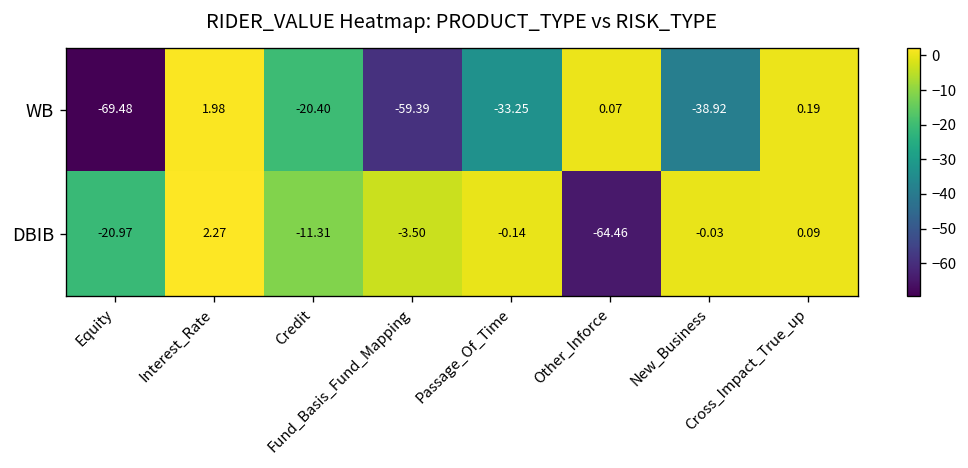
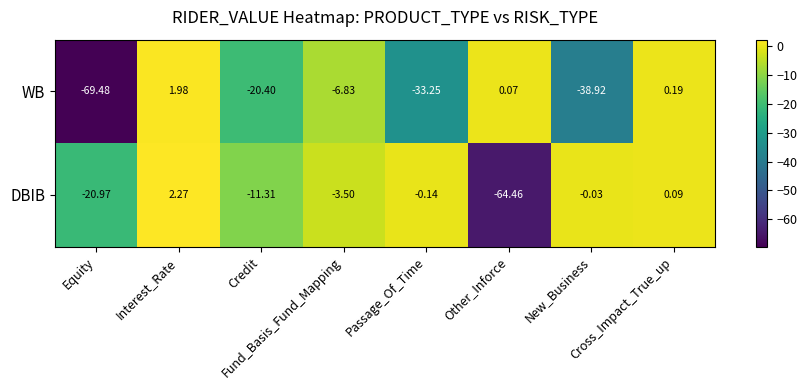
WB, Fund_Basis_Fund_Mapping: -59.39 -> -6.83
